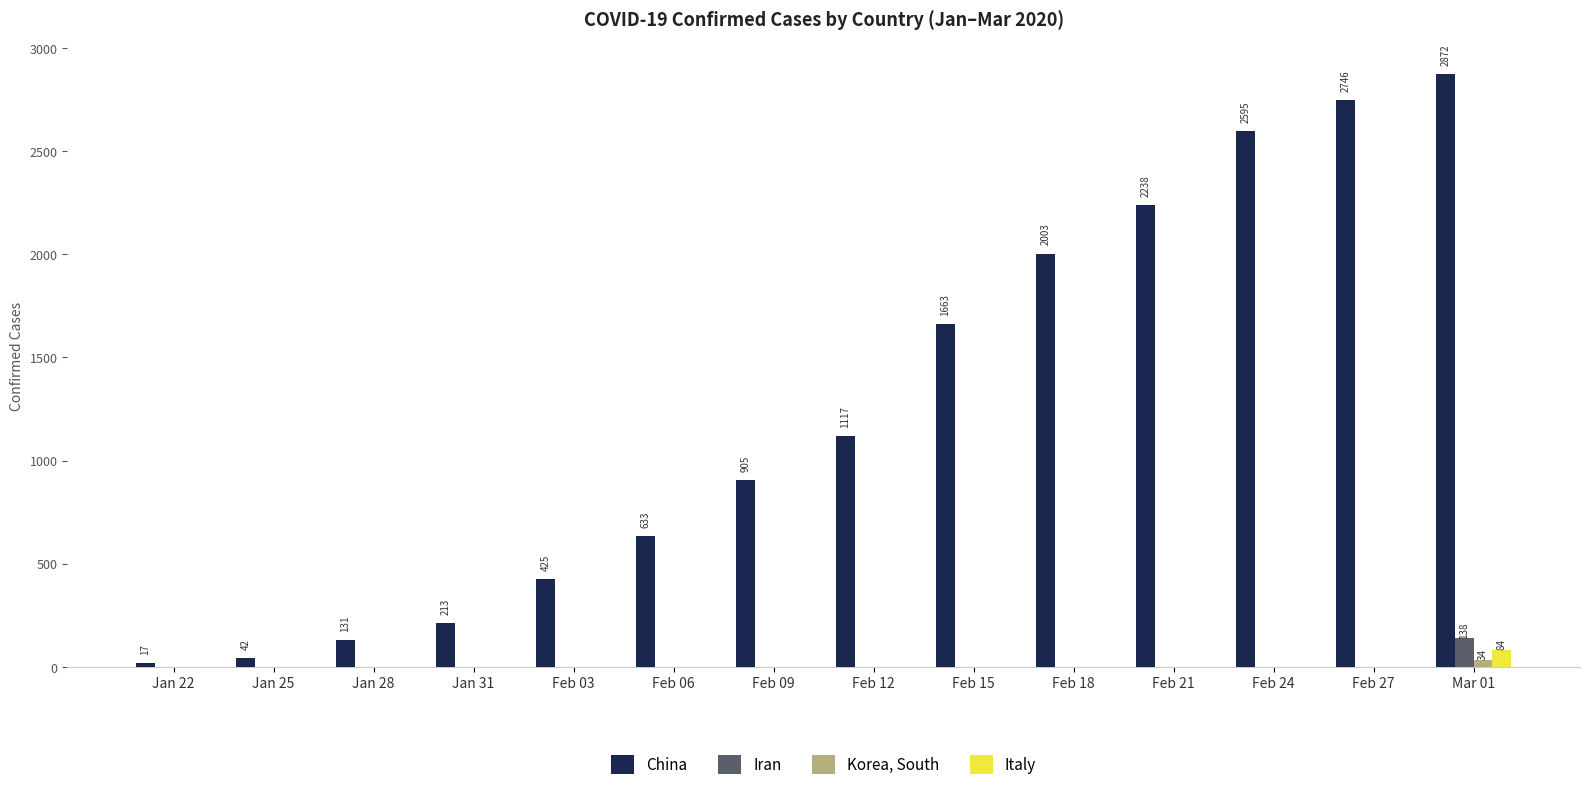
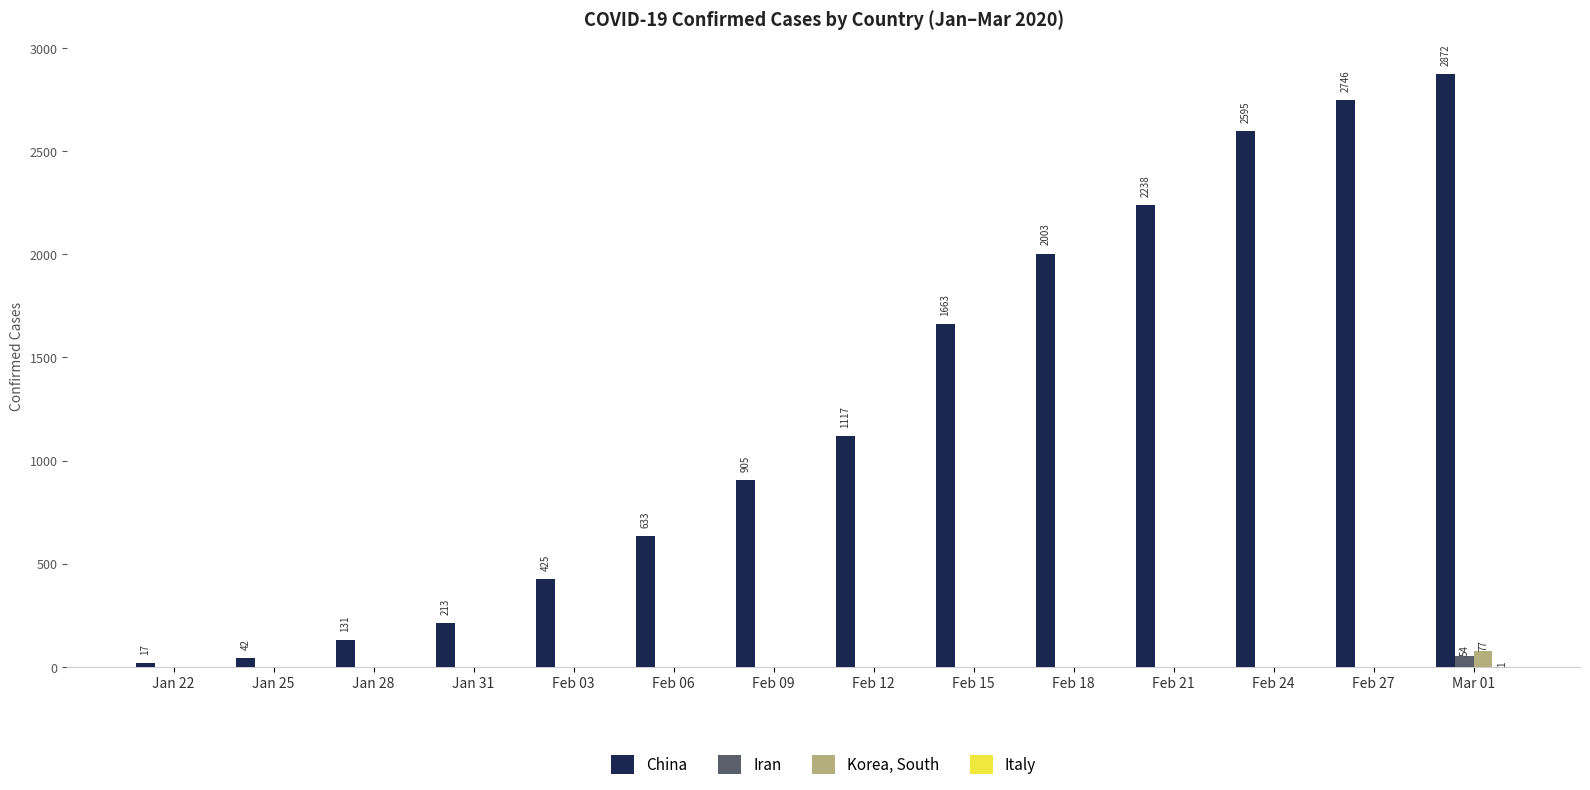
Iran, Mar 01: 138 -> 54
Korea, South, Mar 01: 34 -> 77
Italy, Mar 01: 84 -> 1
